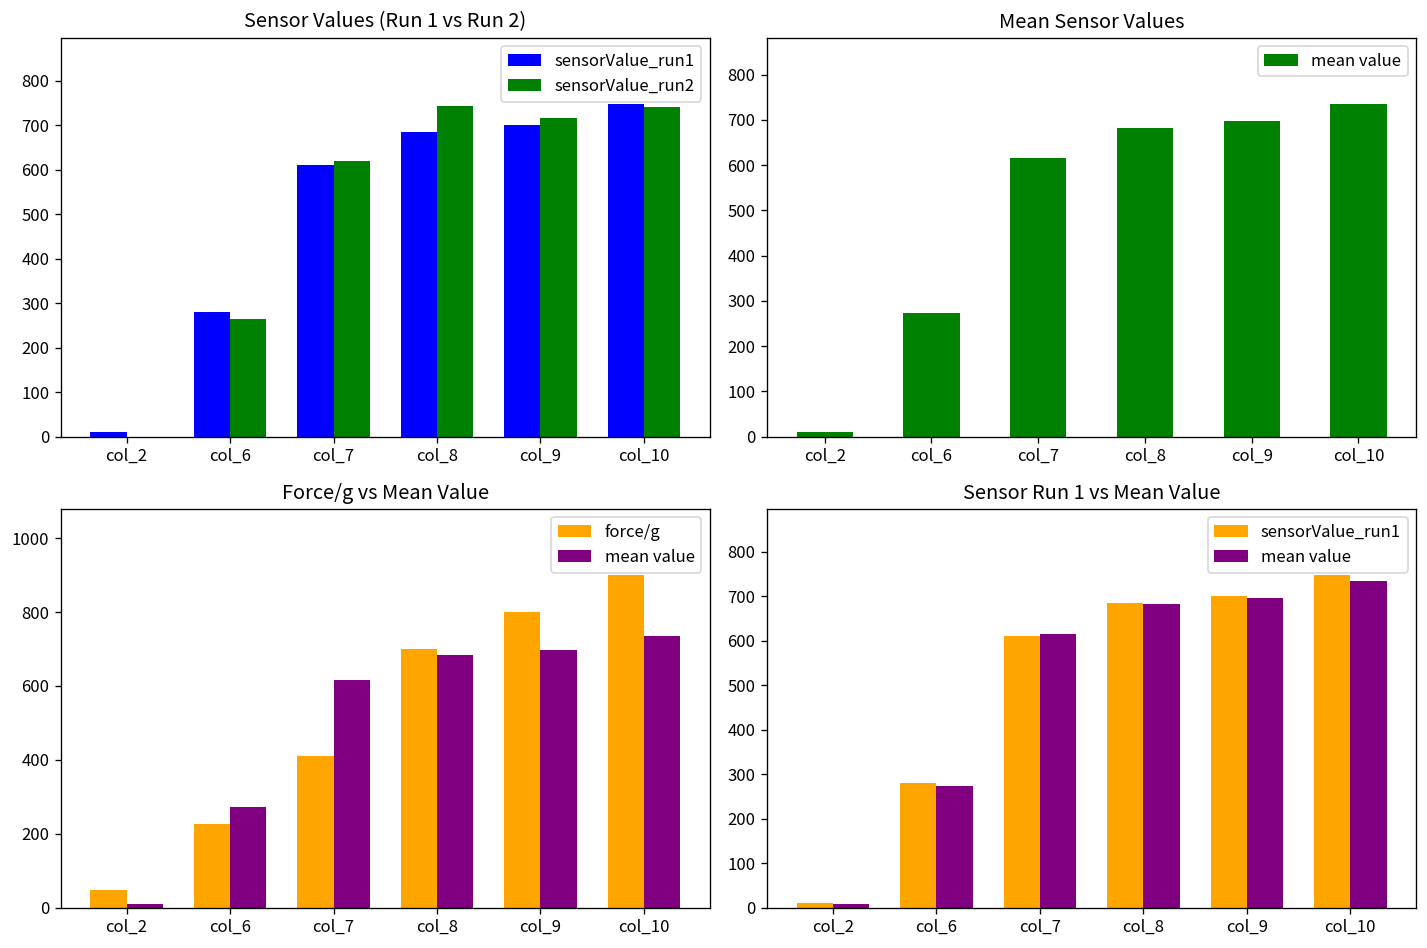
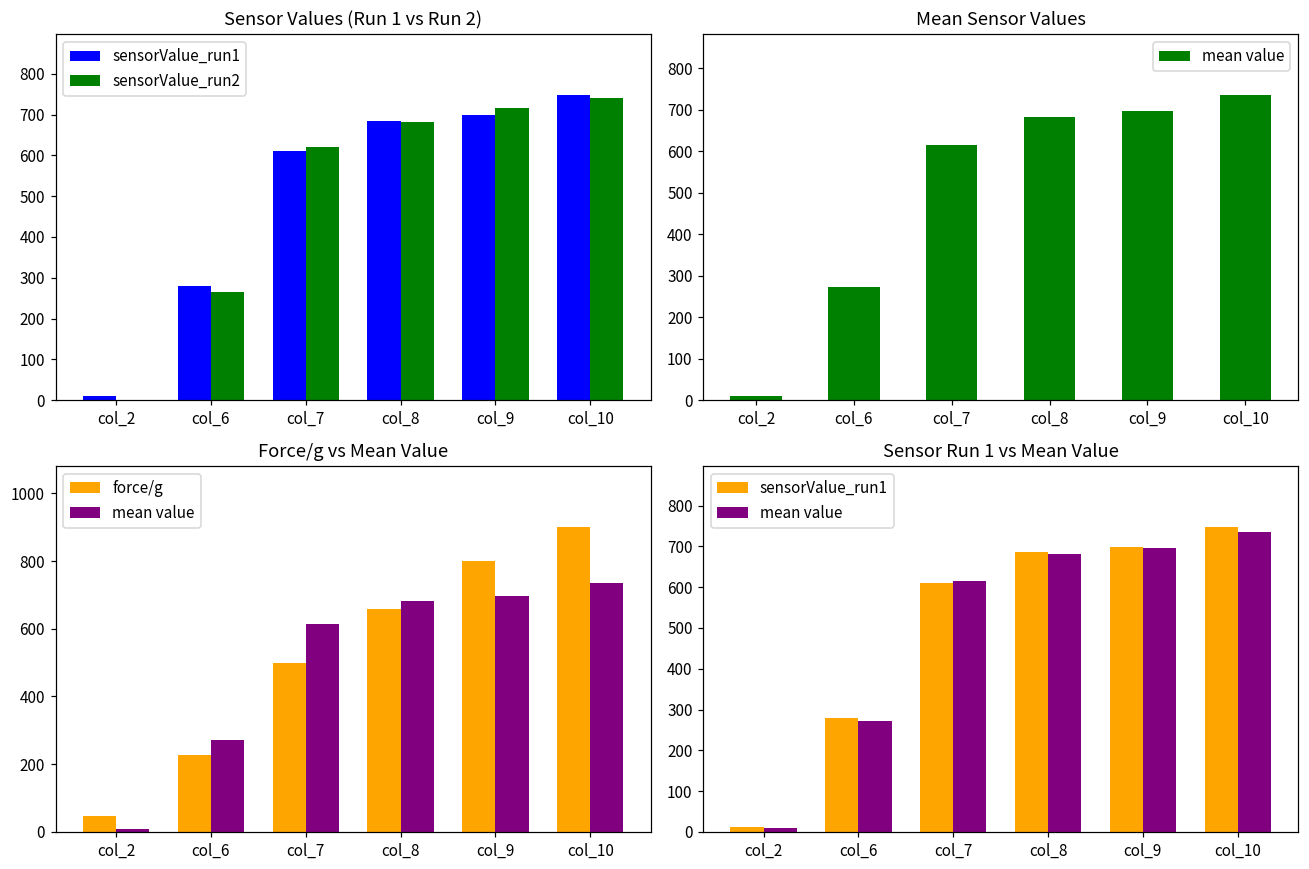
Sensor Values (Run 1 vs Run 2), sensorValue_run2, col_8: 740 -> 680
Force/g vs Mean Value, force/g, col_7: 410 -> 500
Force/g vs Mean Value, force/g, col_8: 700 -> 660
